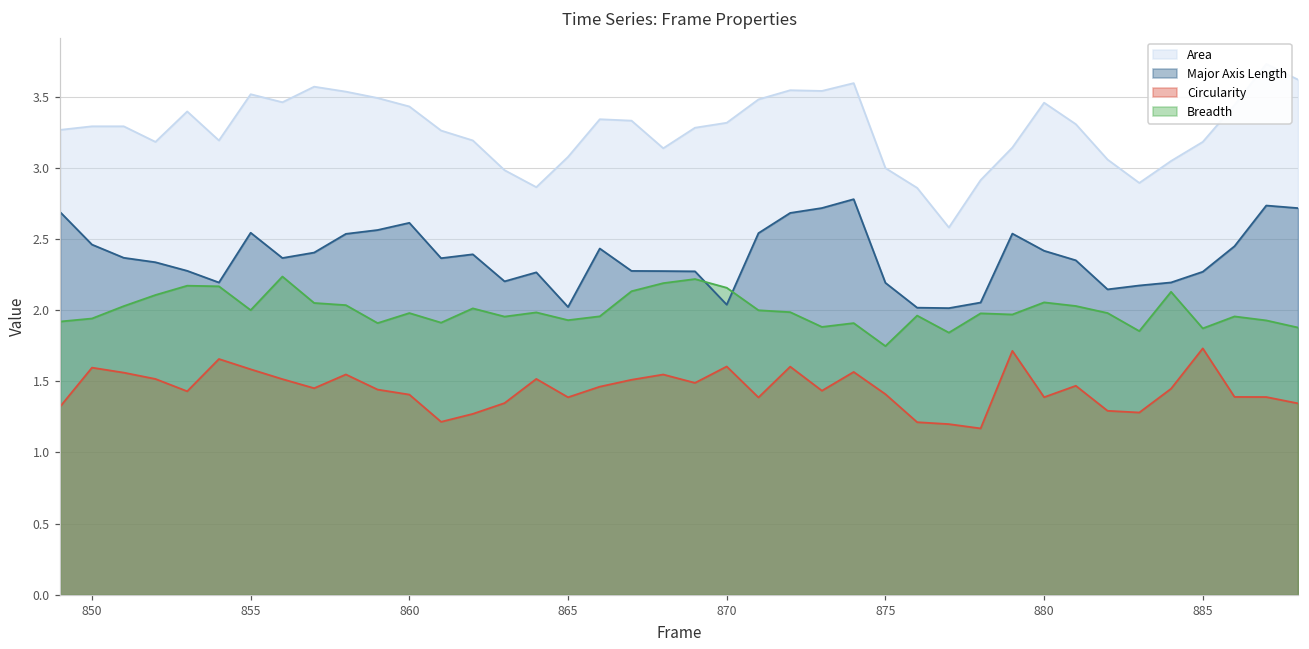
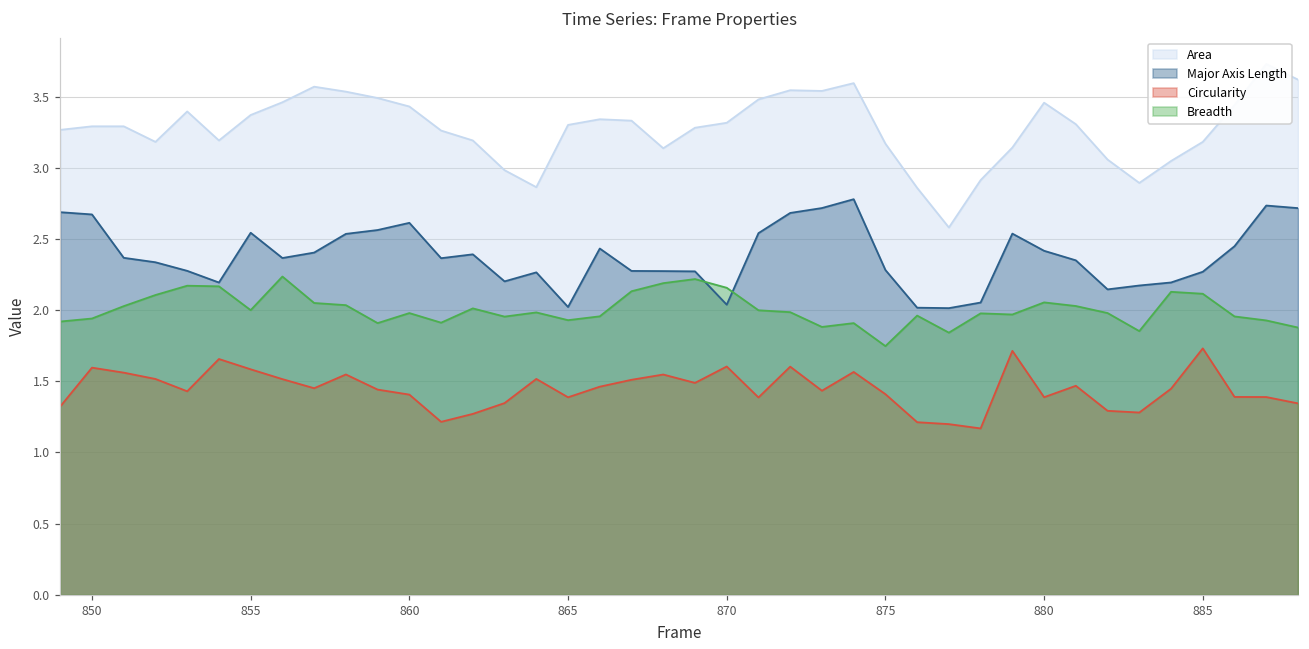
Major Axis Length, 850: 2.46 -> 2.67
Area, 855: 3.52 -> 3.37
Area, 865: 3.08 -> 3.30
Area, 875: 3.00 -> 3.17
Major Axis Length, 875: 2.19 -> 2.28
Breadth, 885: 1.87 -> 2.11
